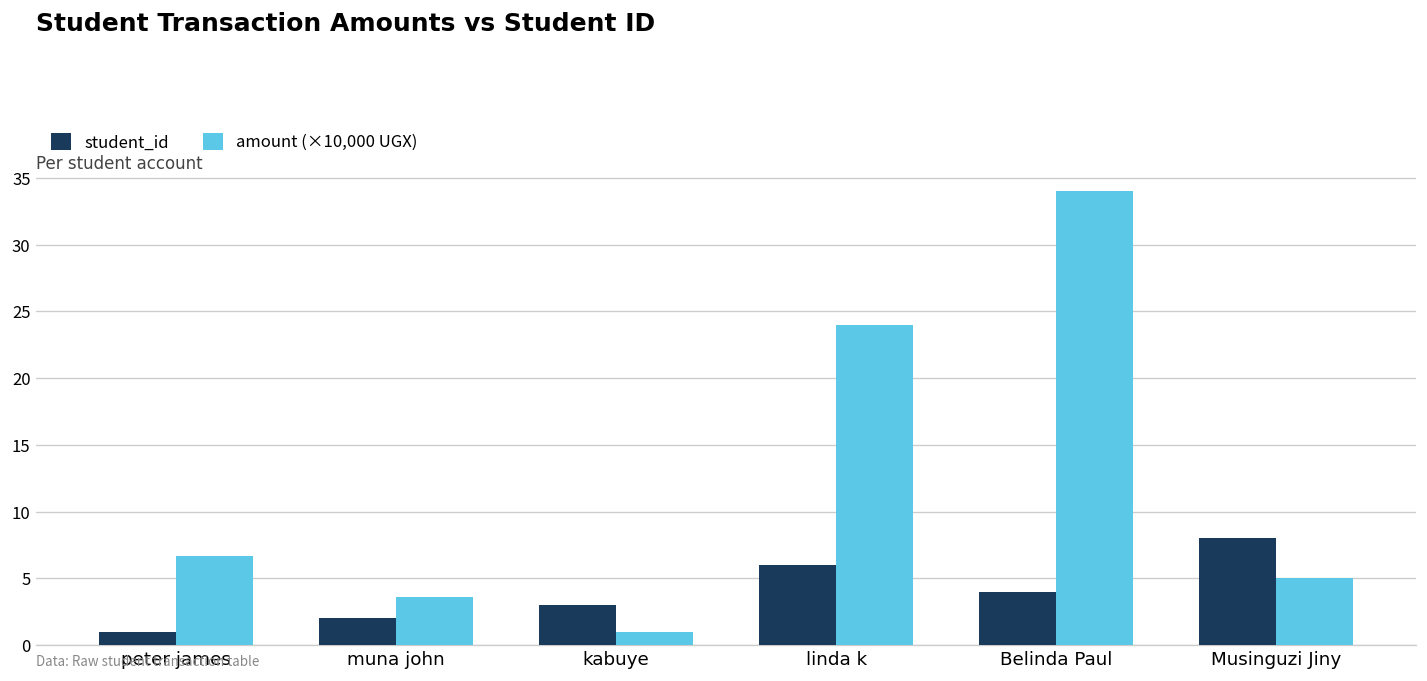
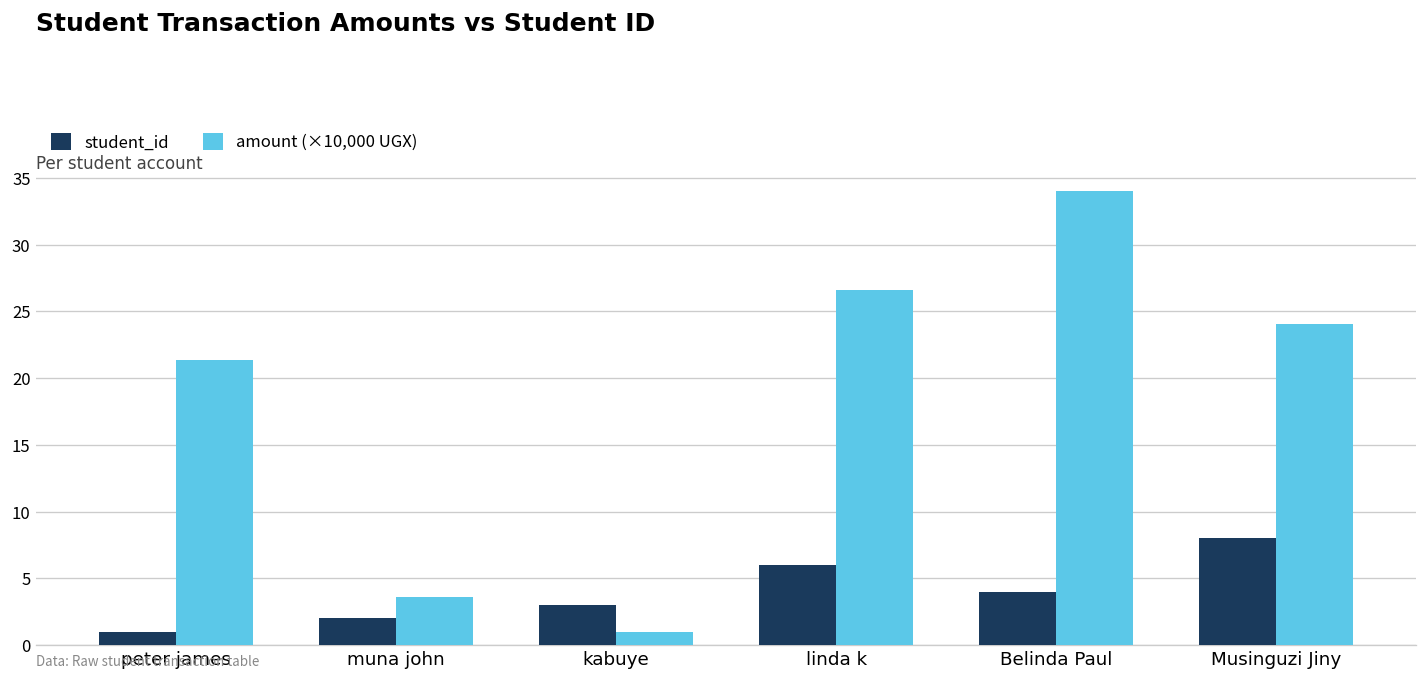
amount (×10,000 UGX), peter james: 6.7 -> 21.3
amount (×10,000 UGX), linda k: 24.0 -> 26.6
amount (×10,000 UGX), Musinguzi Jiny: 5.0 -> 24.1
